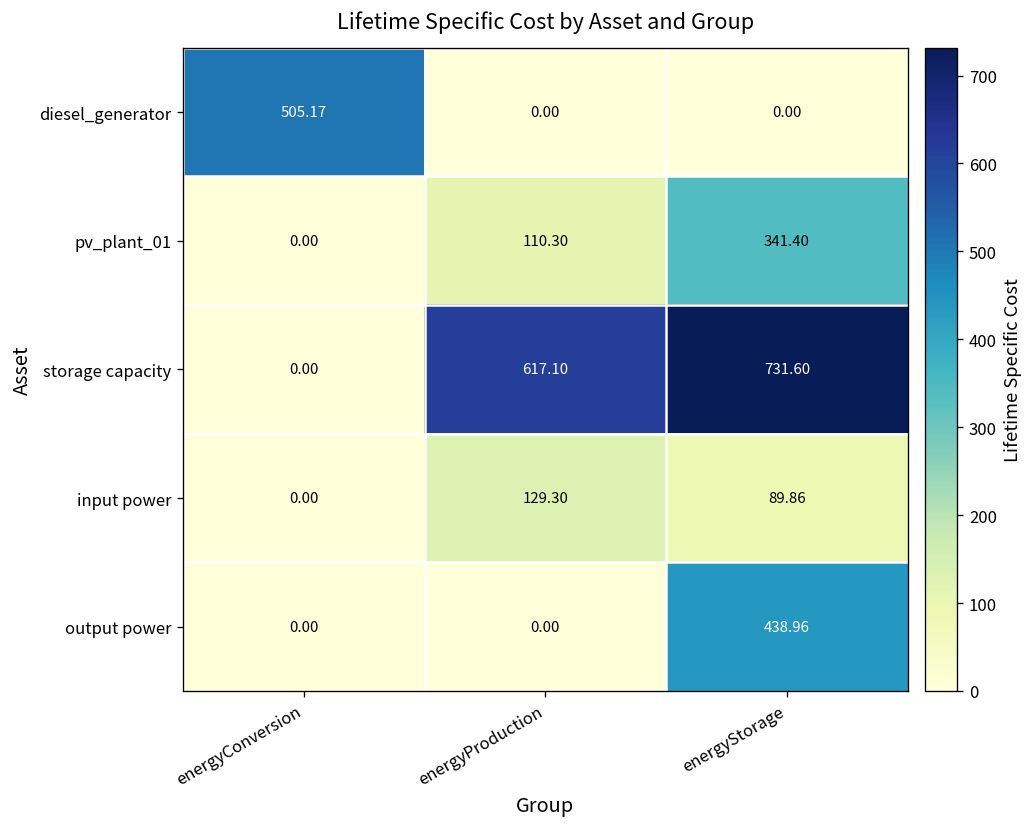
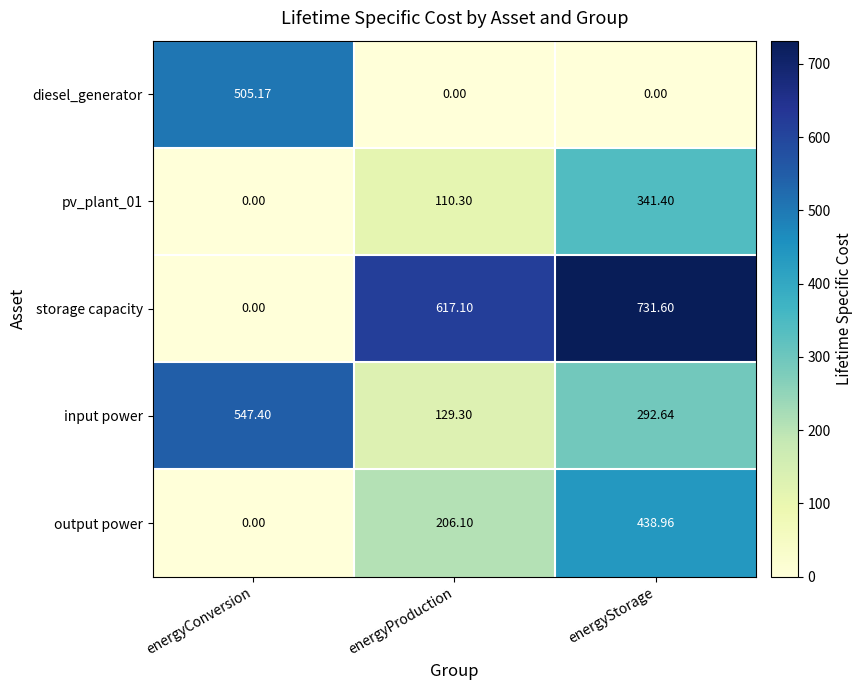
input power, energyConversion: 0.00 -> 547.40
input power, energyStorage: 89.86 -> 292.64
output power, energyProduction: 0.00 -> 206.10
